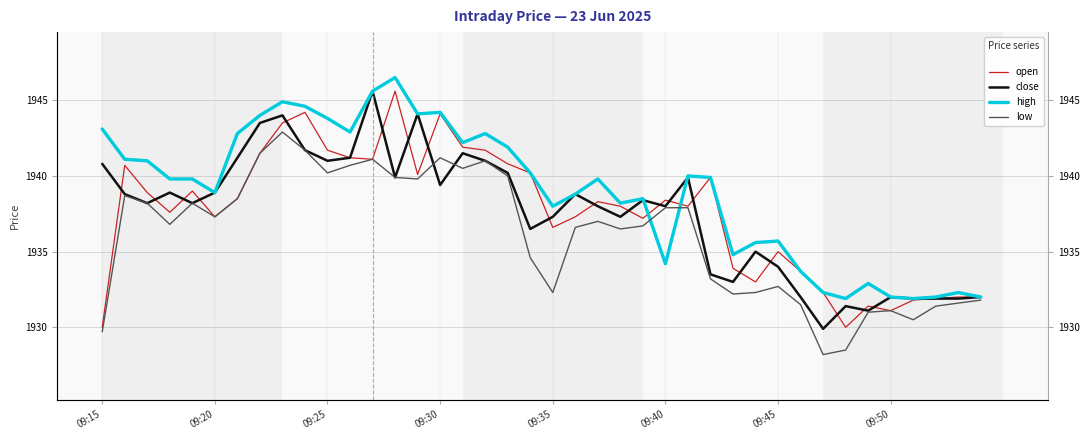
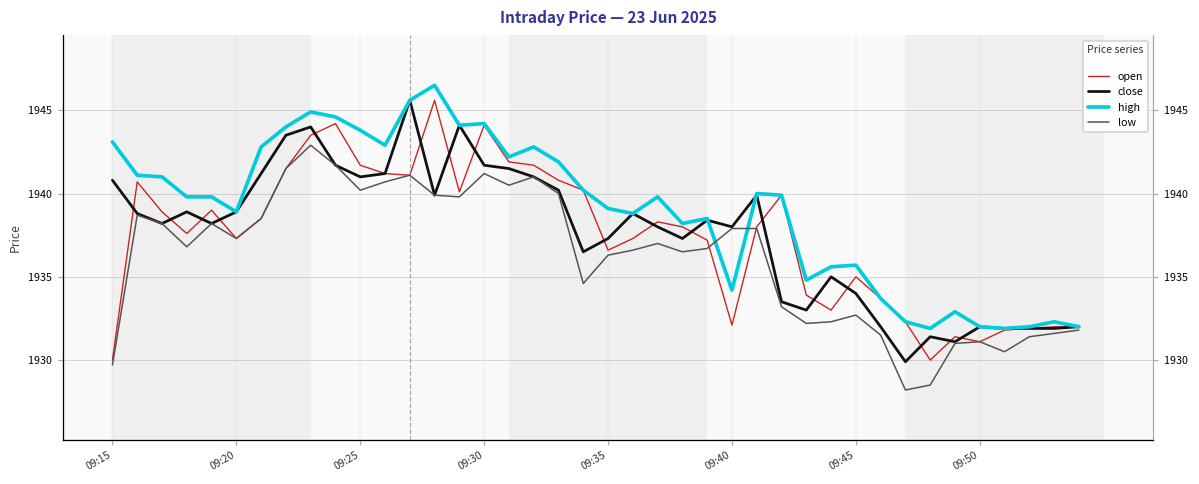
close, 09:30: 1939.4 -> 1941.7
high, 09:35: 1938.0 -> 1939.1
low, 09:35: 1932.3 -> 1936.3
open, 09:40: 1938.4 -> 1932.1
